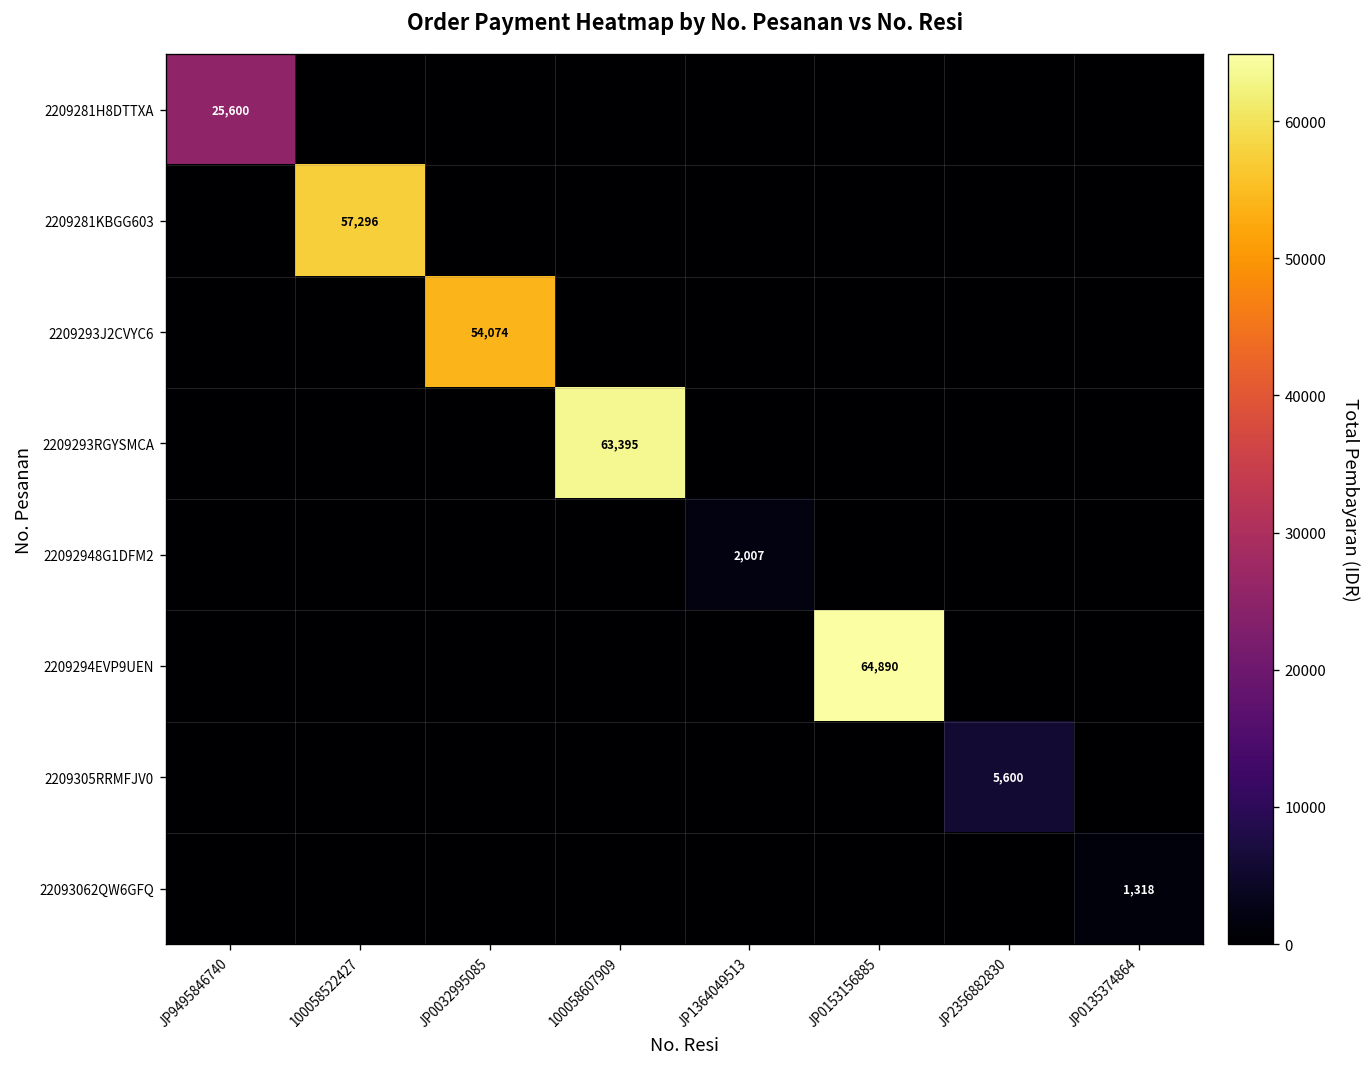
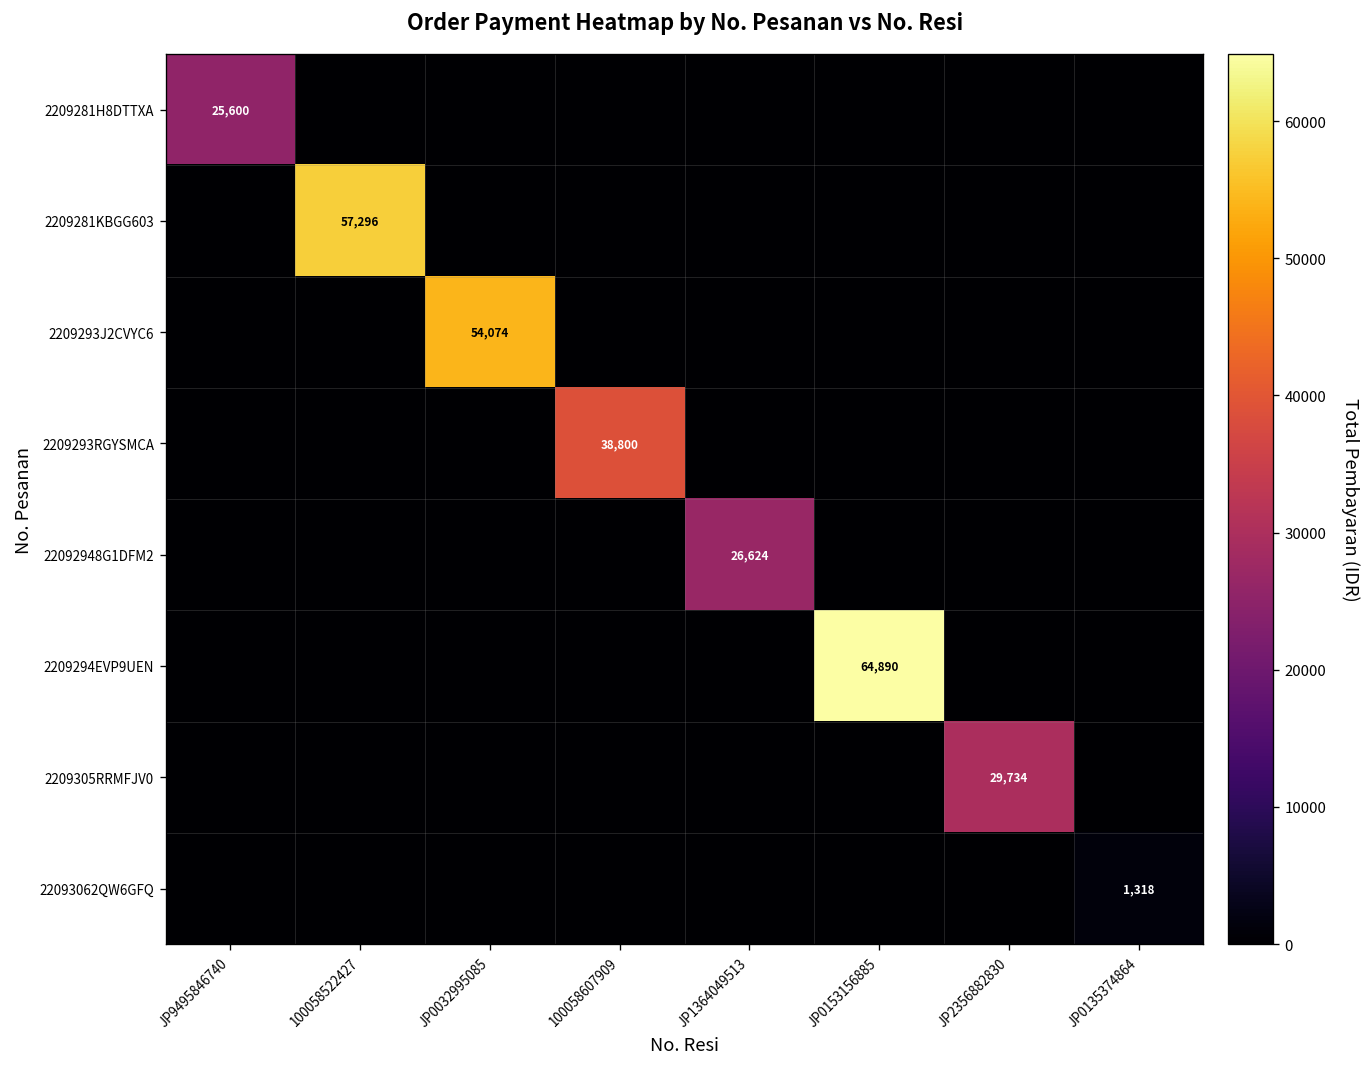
2209293RGYSMCA, 100058607909: 63,395 -> 38,800
22092948G1DFM2, JP1364049513: 2,007 -> 26,624
2209305RRMFJV0, JP2356882830: 5,600 -> 29,734
